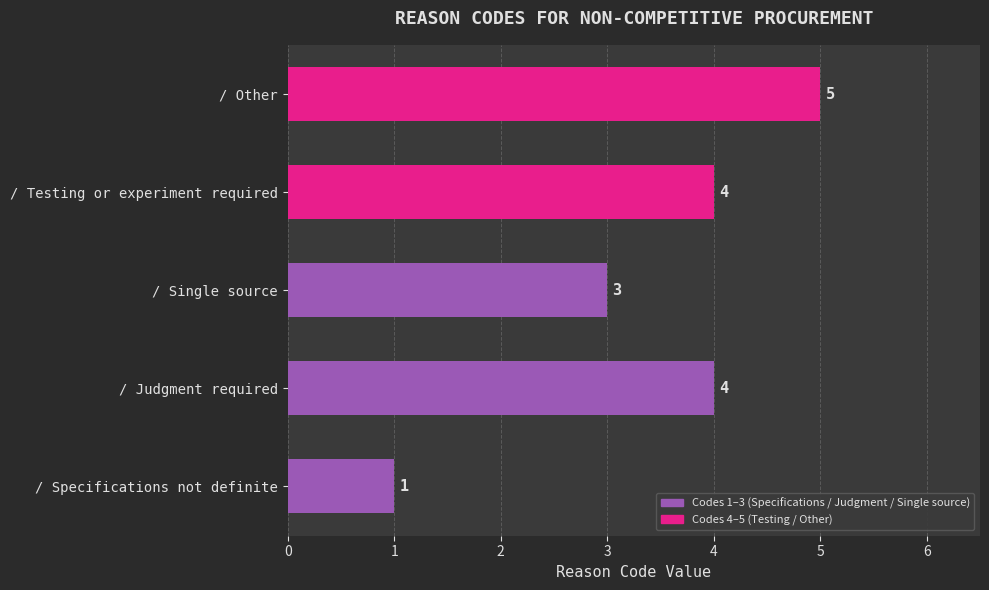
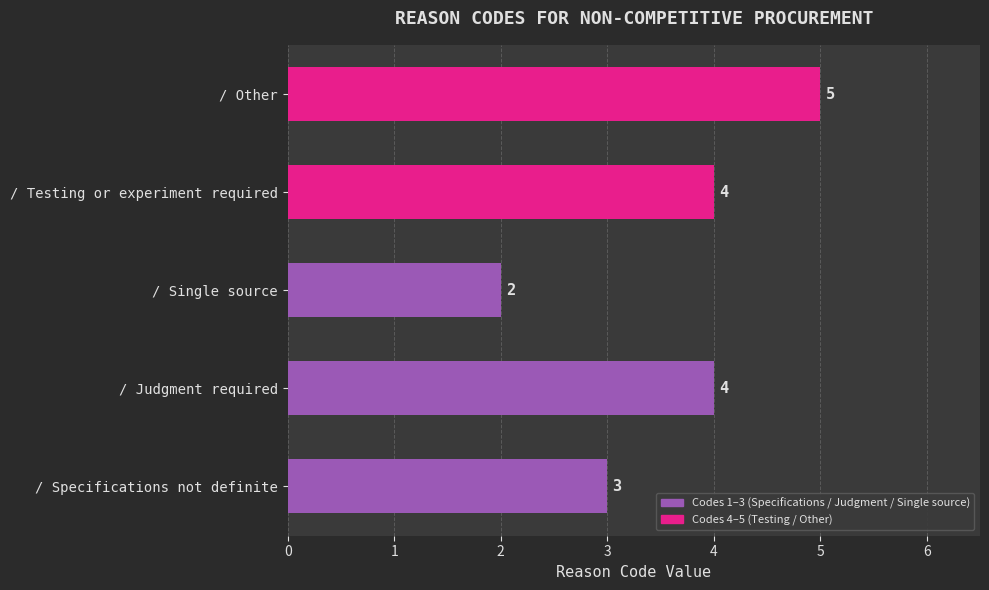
/ Single source: 3 -> 2
/ Specifications not definite: 1 -> 3
